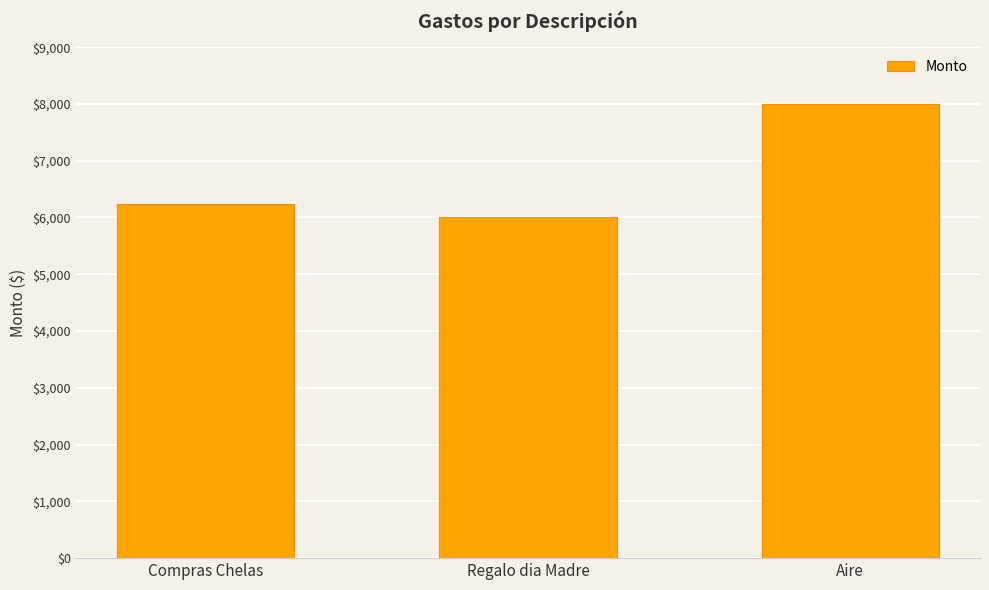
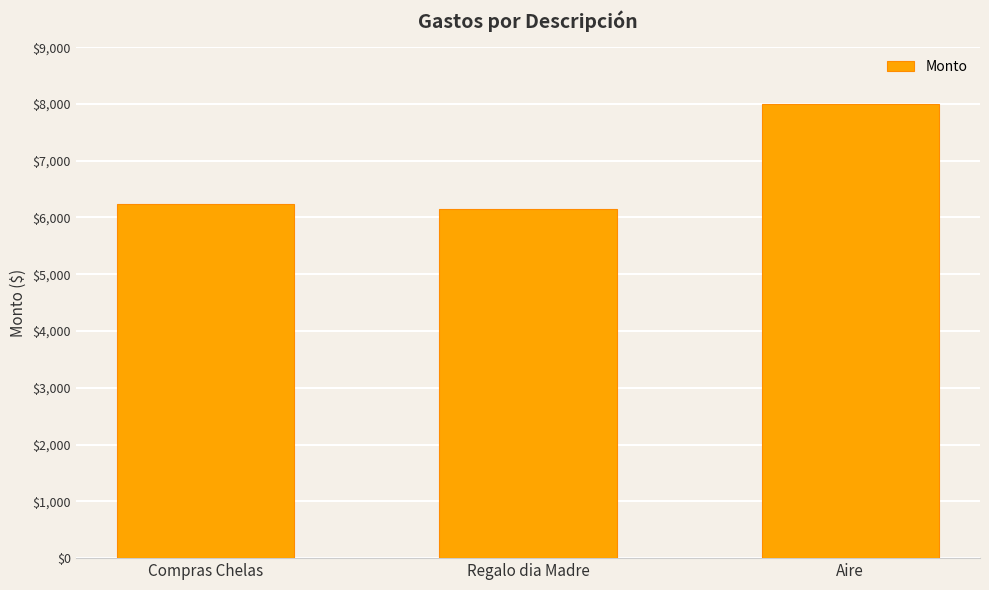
Regalo dia Madre: $6,000 -> $6,100
